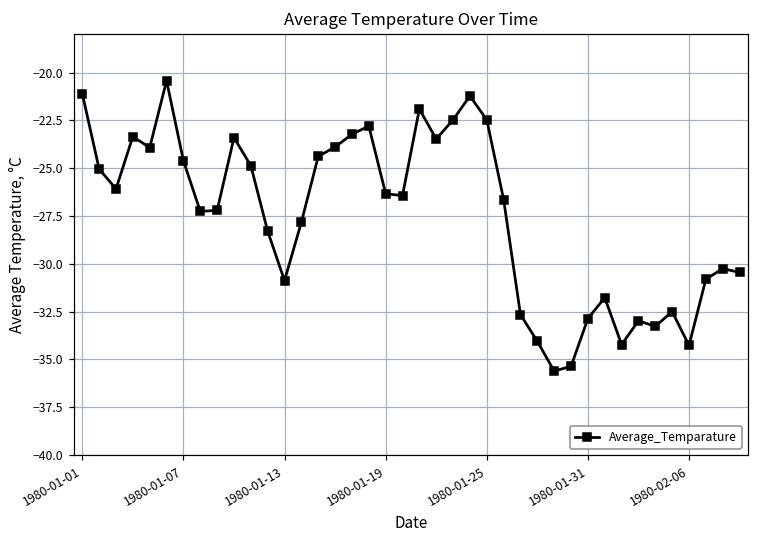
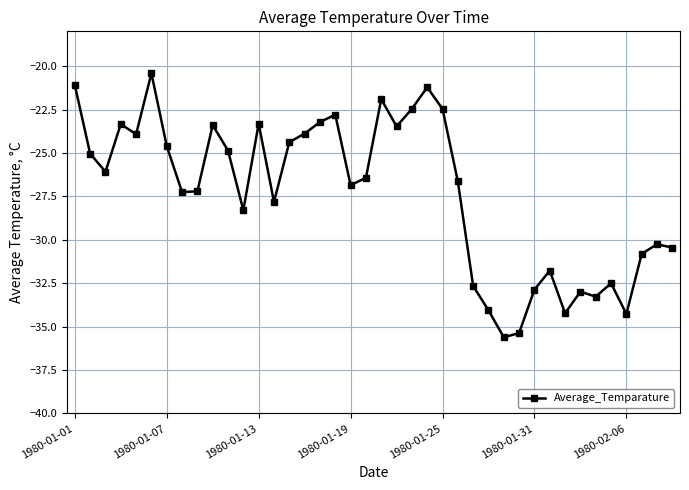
1980-01-13: -30.9 -> -23.3
1980-01-19: -26.3 -> -26.9
